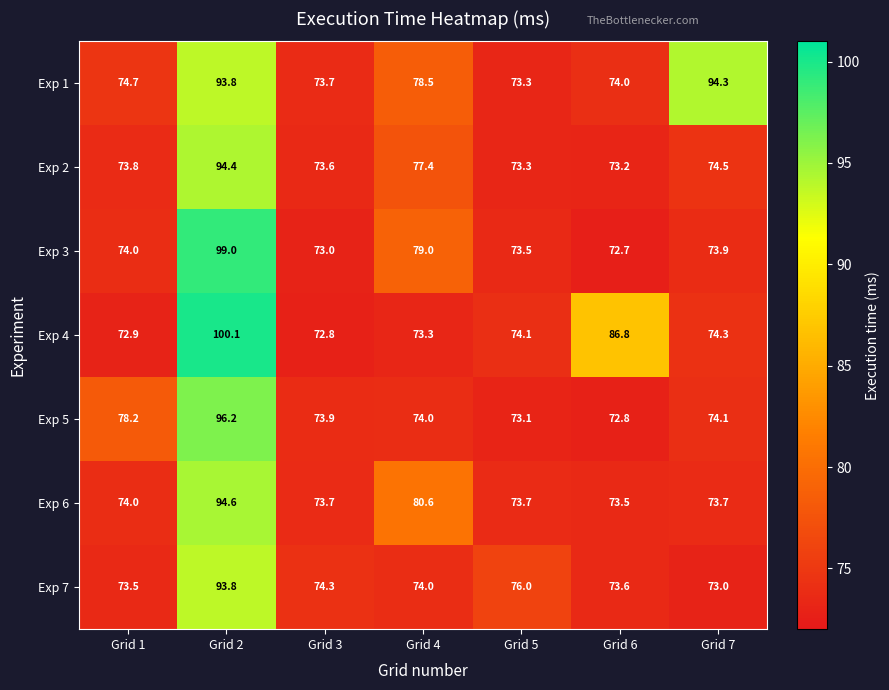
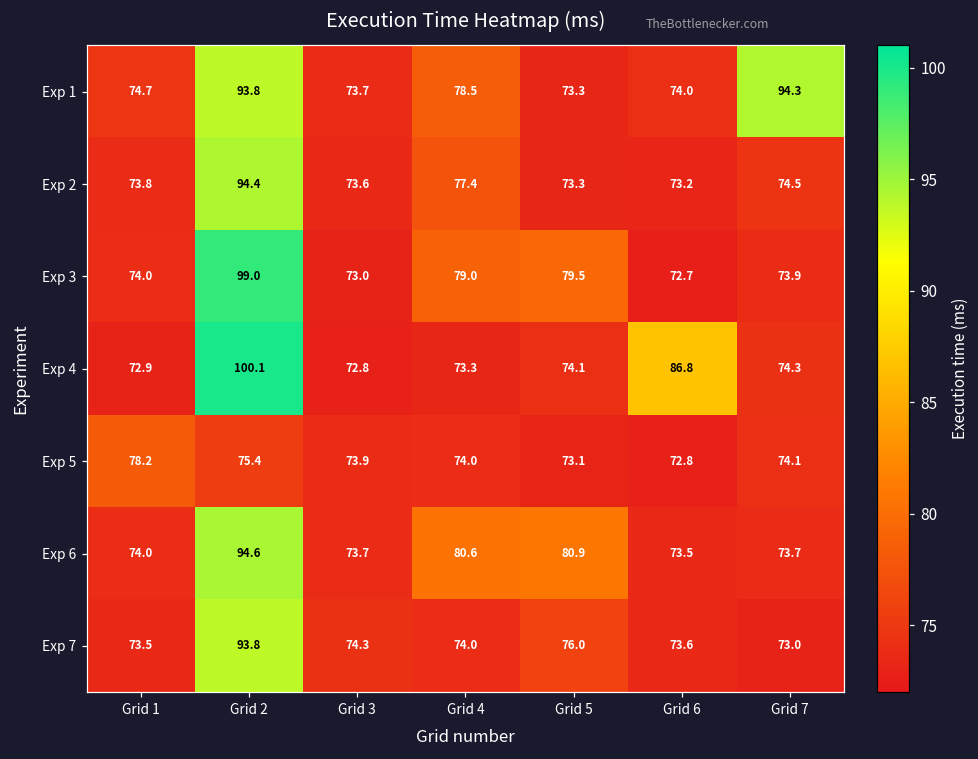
Exp 3, Grid 5: 73.5 -> 79.5
Exp 5, Grid 2: 96.2 -> 75.4
Exp 6, Grid 5: 73.7 -> 80.9
